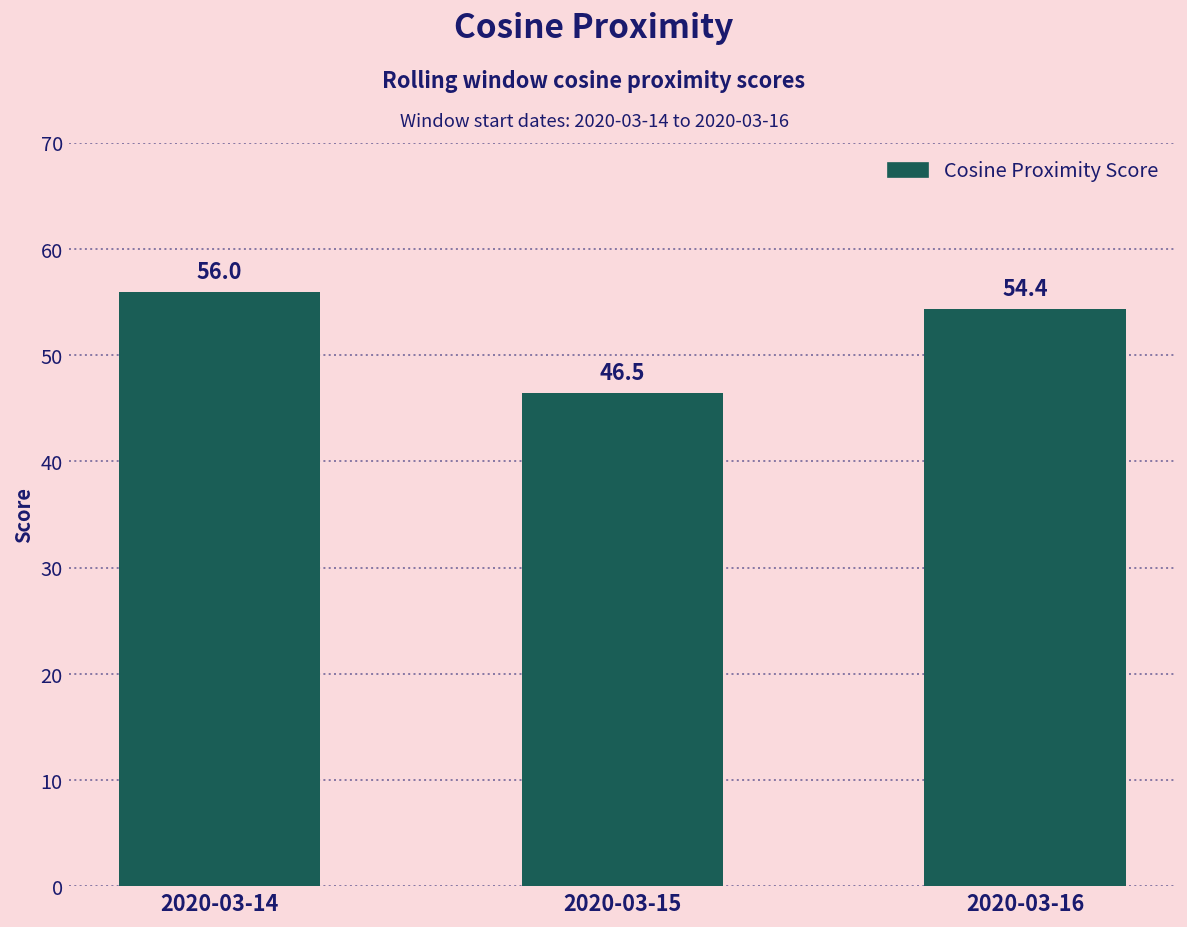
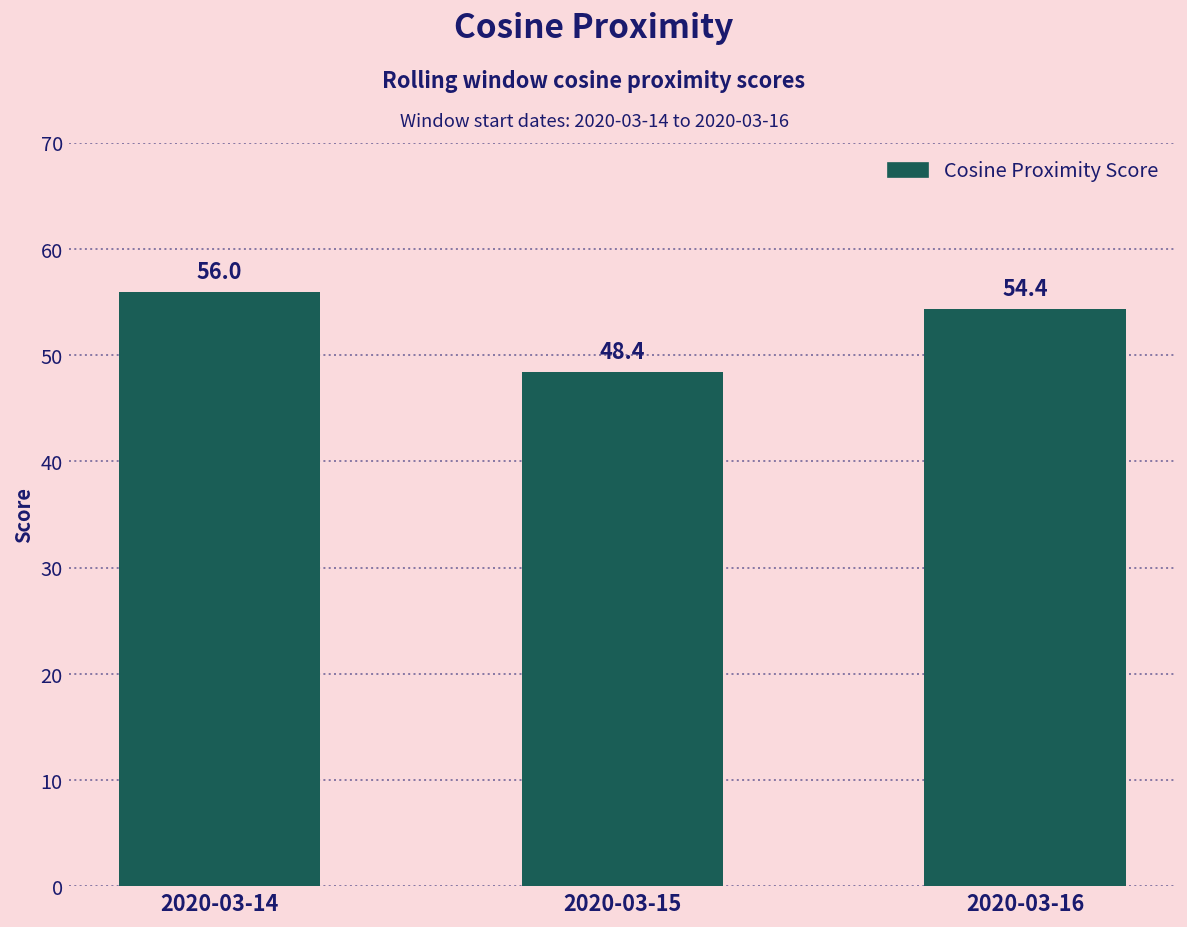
2020-03-15: 46.5 -> 48.4
